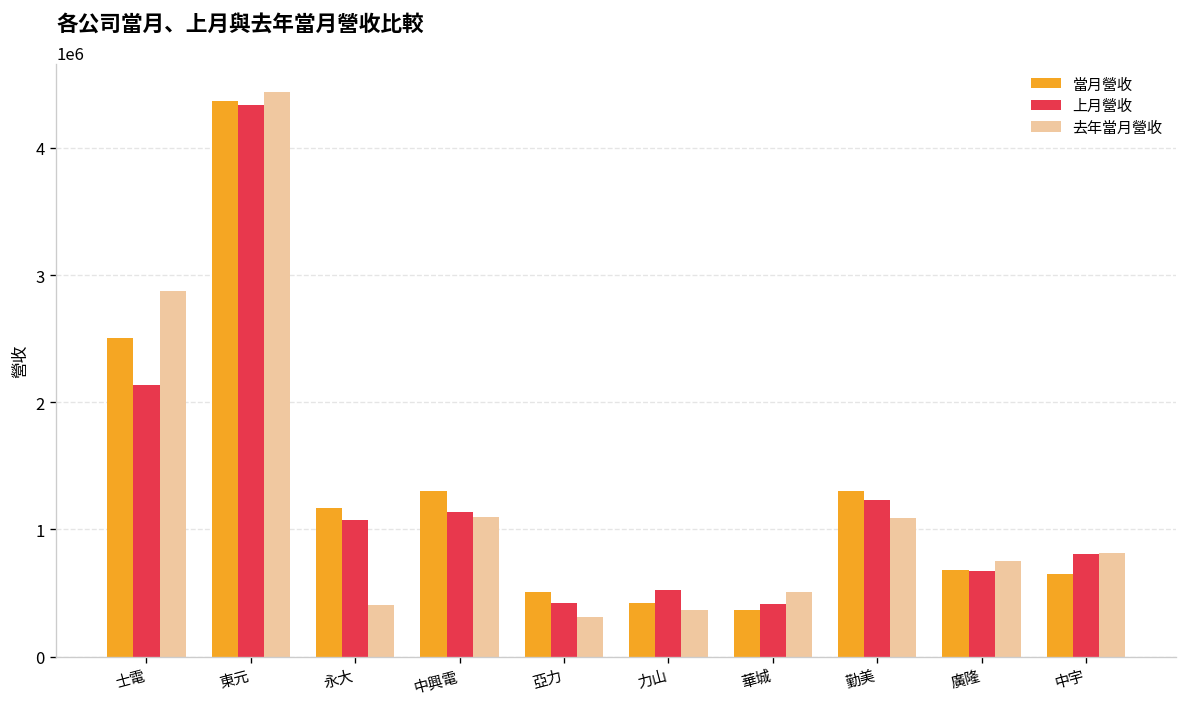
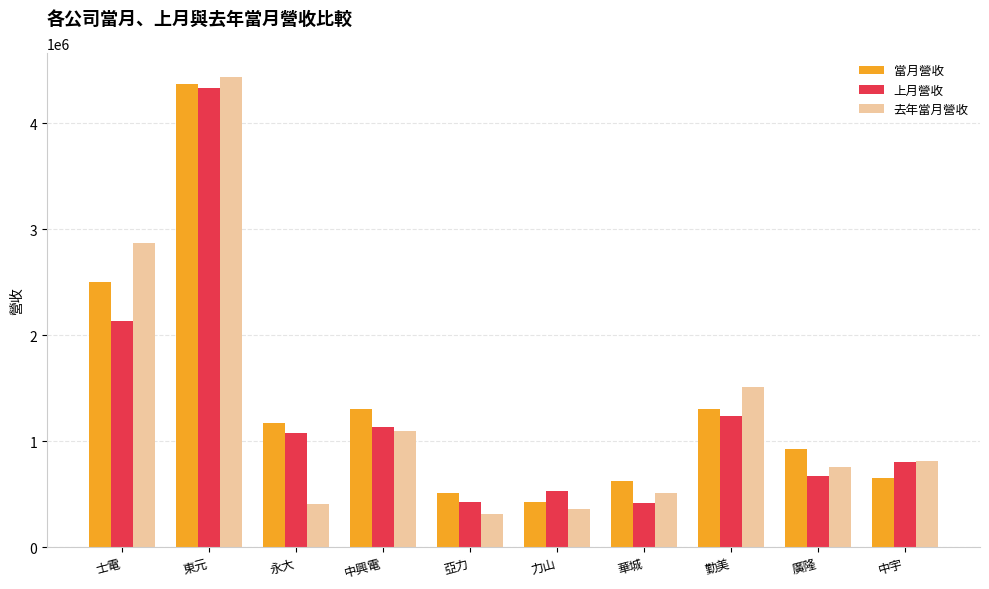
當月營收, 華城: 360000 -> 620000
去年當月營收, 勤美: 1090000 -> 1510000
當月營收, 廣隆: 680000 -> 920000
